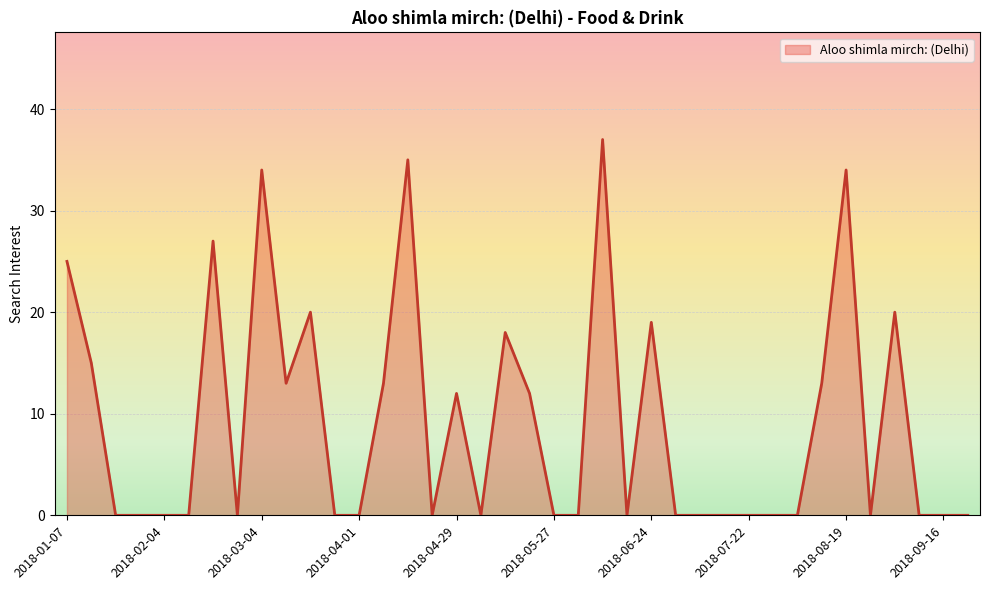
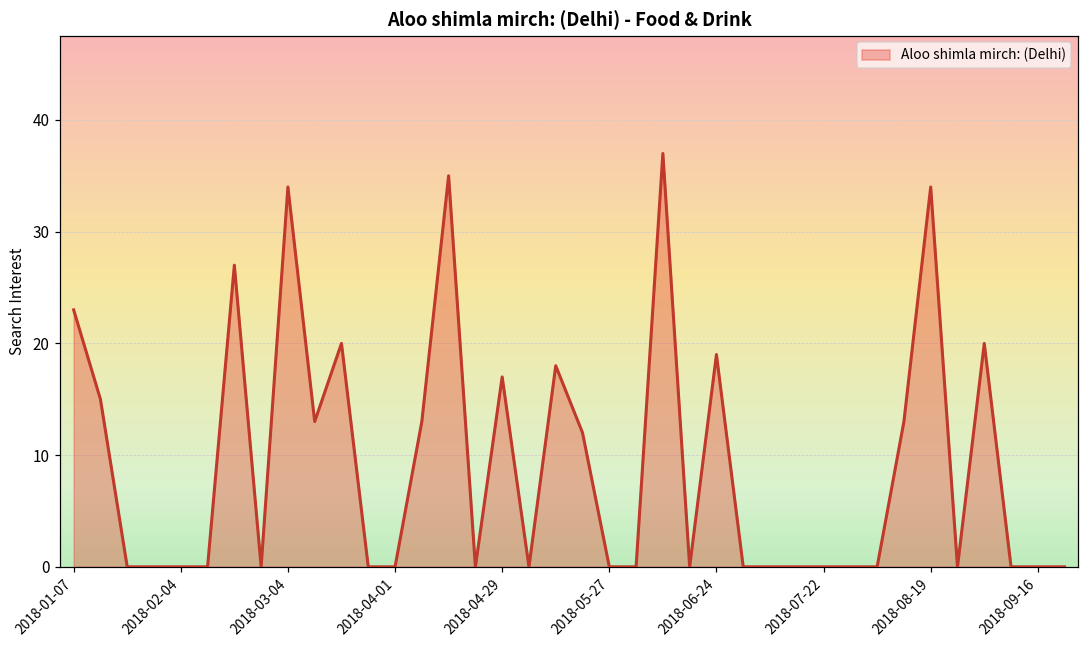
2018-01-07: 25 -> 23
2018-04-29: 12 -> 17
